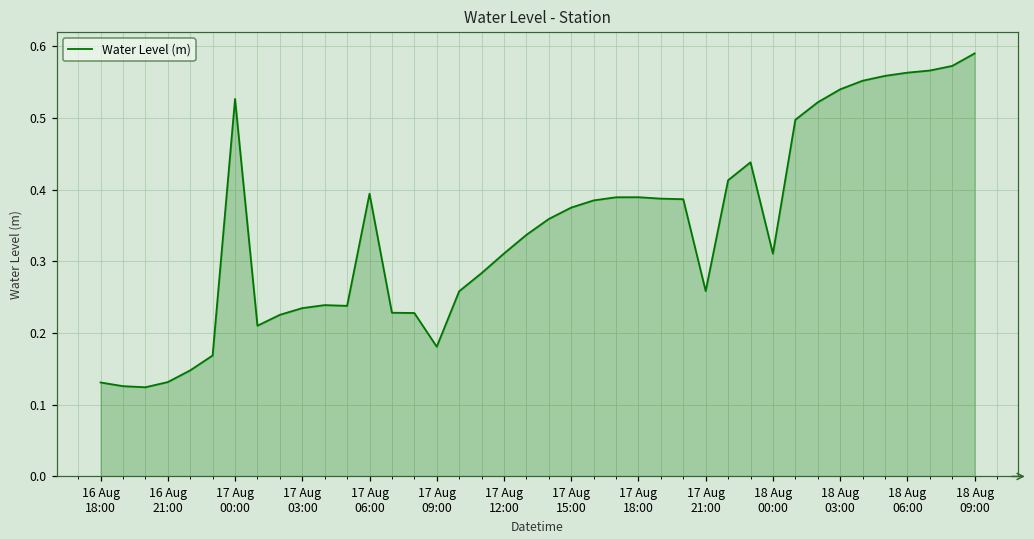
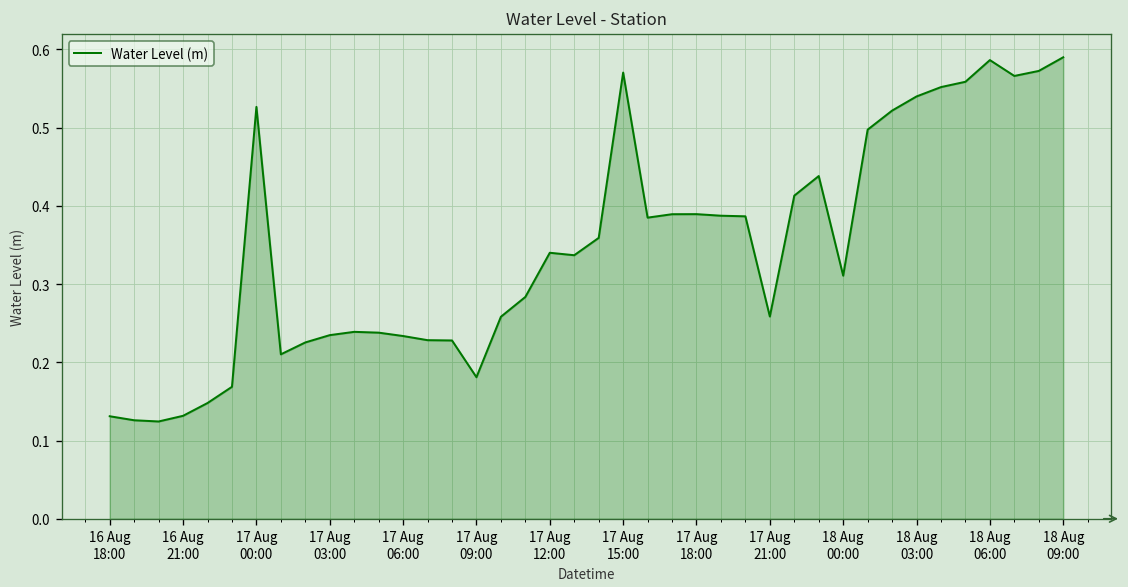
17 Aug 06:00: 0.39 -> 0.23
17 Aug 12:00: 0.31 -> 0.34
17 Aug 15:00: 0.37 -> 0.57
18 Aug 06:00: 0.56 -> 0.59
